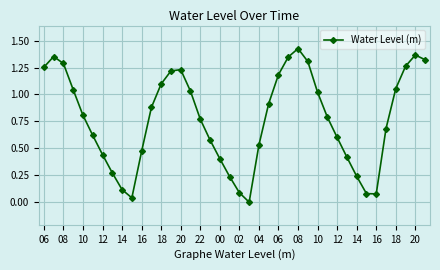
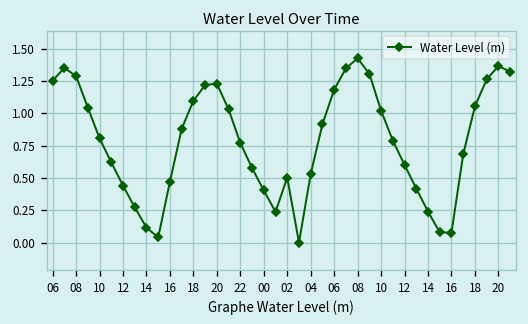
02: 0.09 -> 0.50
